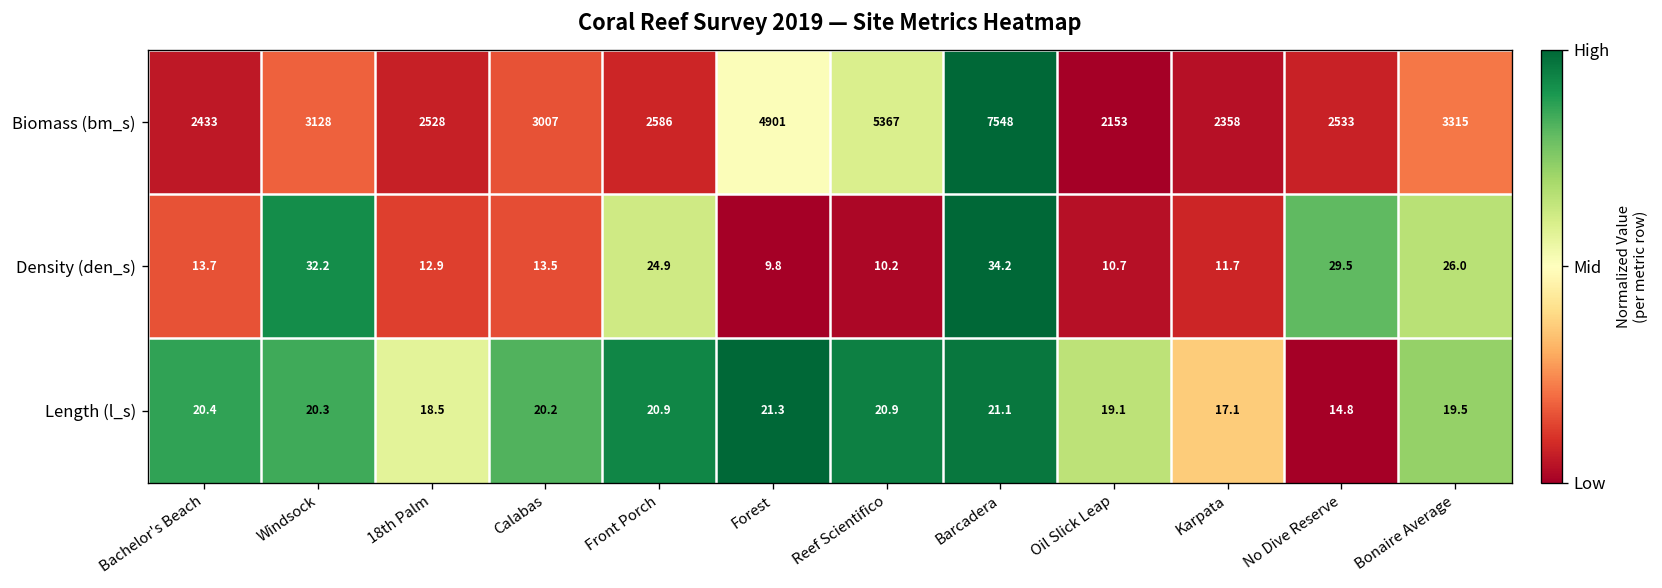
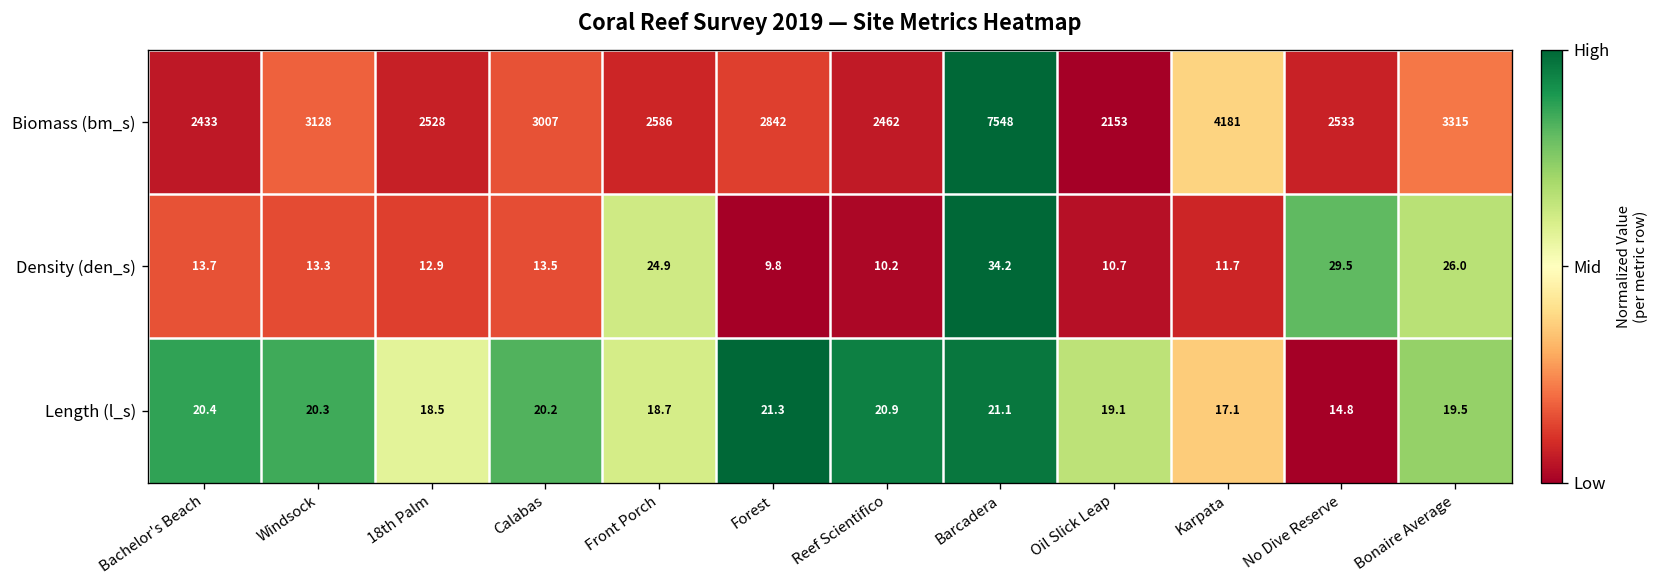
Biomass (bm_s), Forest: 4901 -> 2842
Biomass (bm_s), Reef Scientifico: 5367 -> 2462
Biomass (bm_s), Karpata: 2358 -> 4181
Density (den_s), Windsock: 32.2 -> 13.3
Length (l_s), Front Porch: 20.9 -> 18.7
